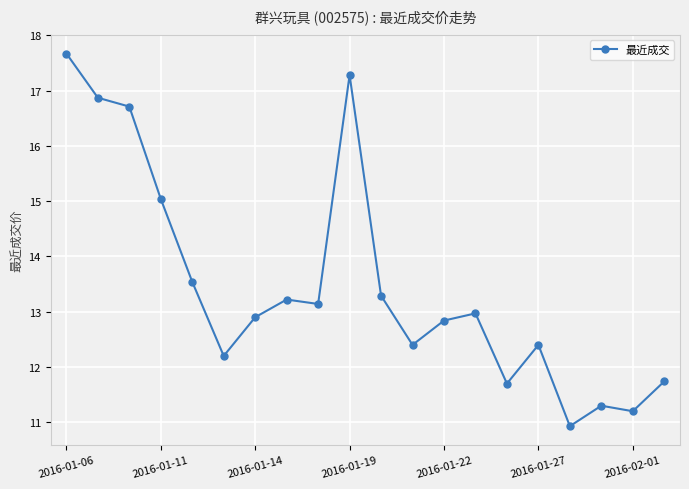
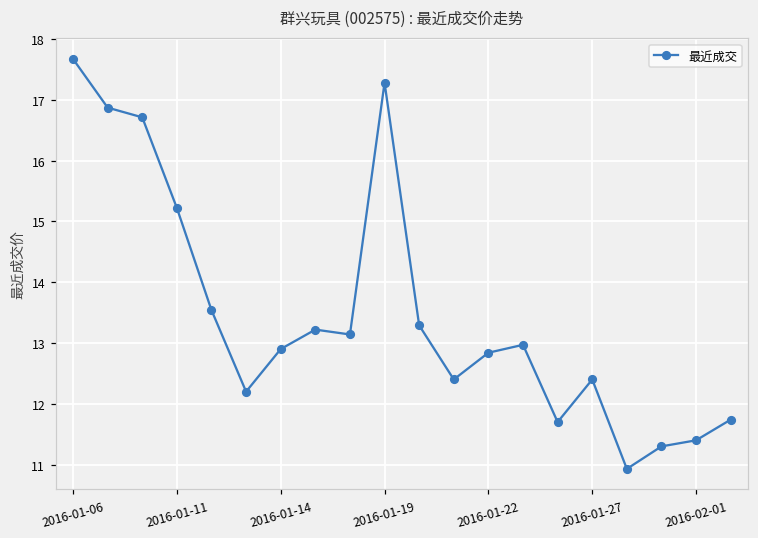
2016-01-11: 15.0 -> 15.2
2016-02-01: 11.2 -> 11.4
